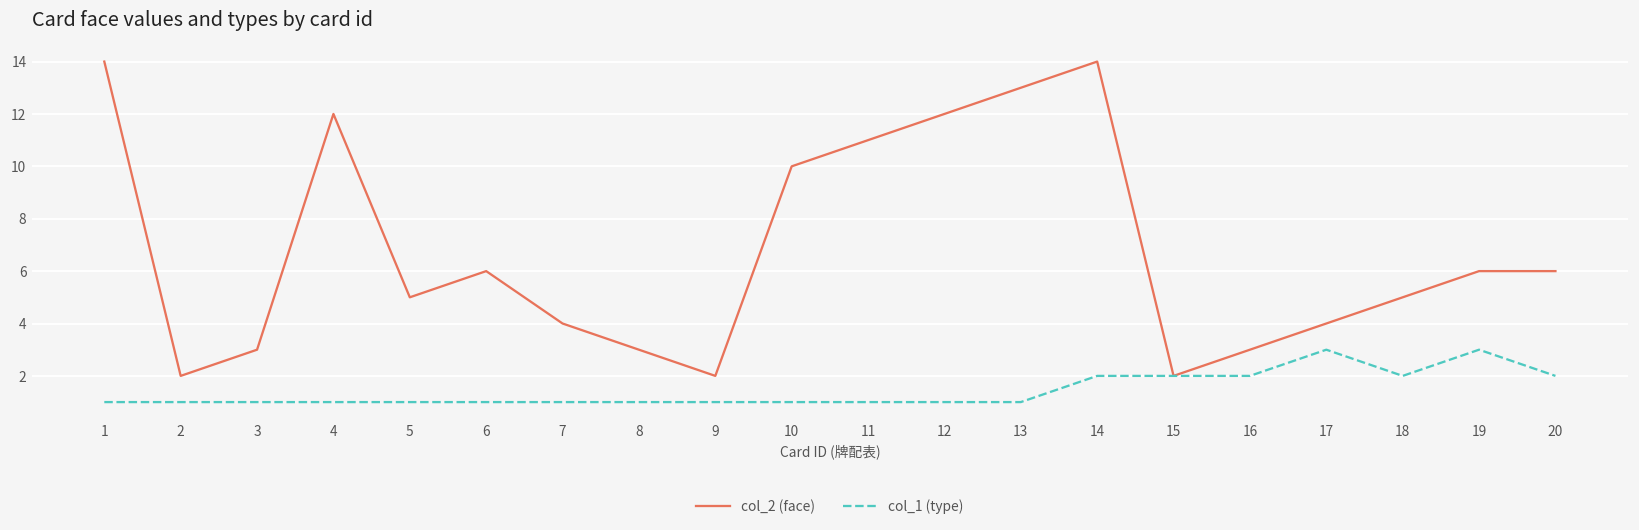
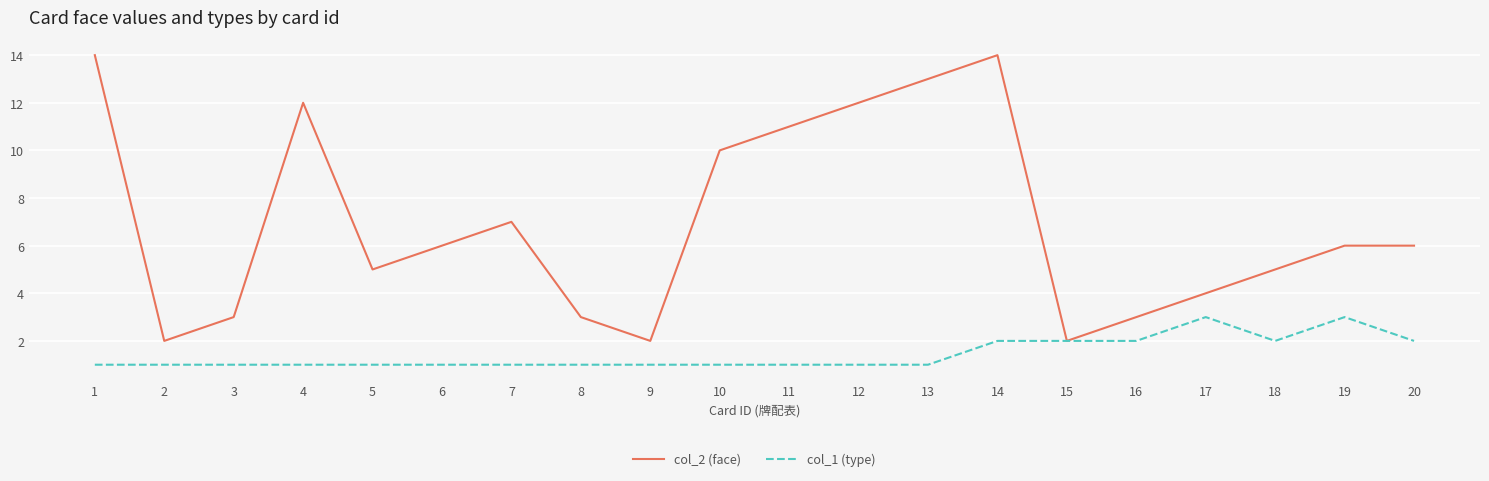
col_2 (face), 7: 4 -> 7
